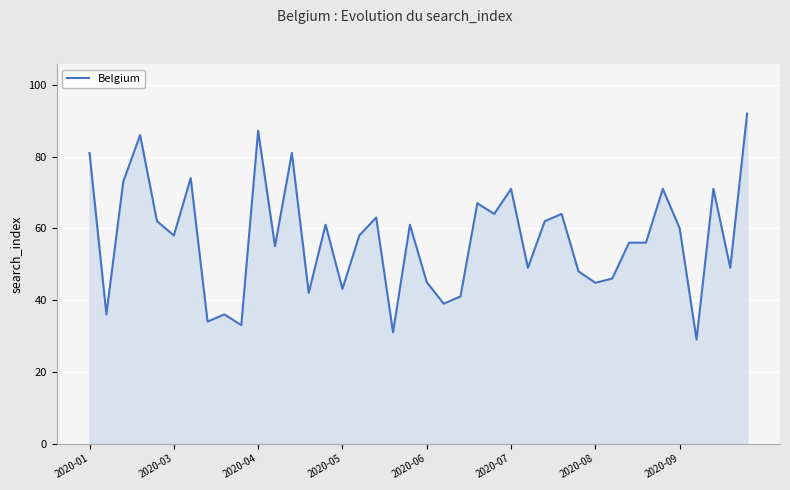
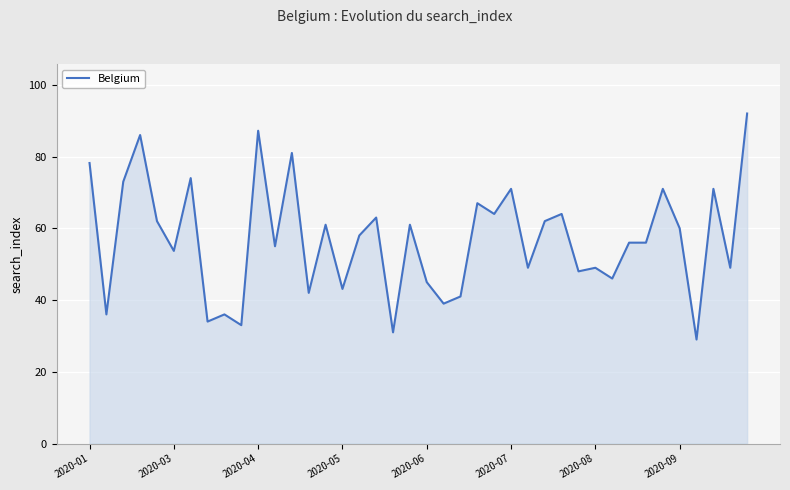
2020-01: 81 -> 78
2020-03: 58 -> 54
2020-08: 45 -> 49
